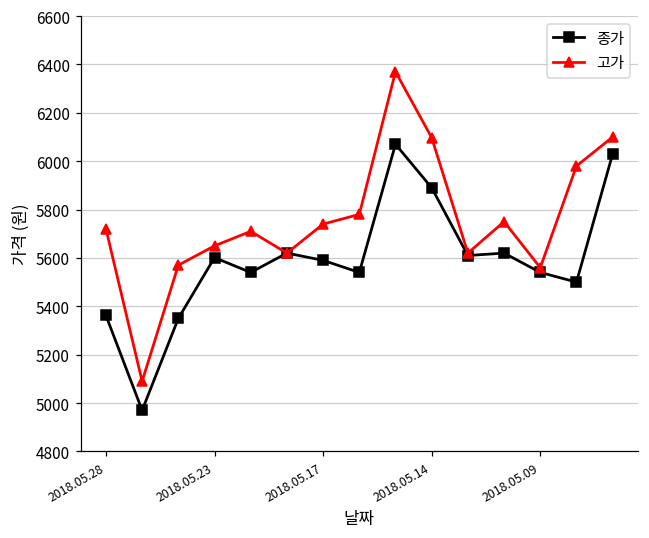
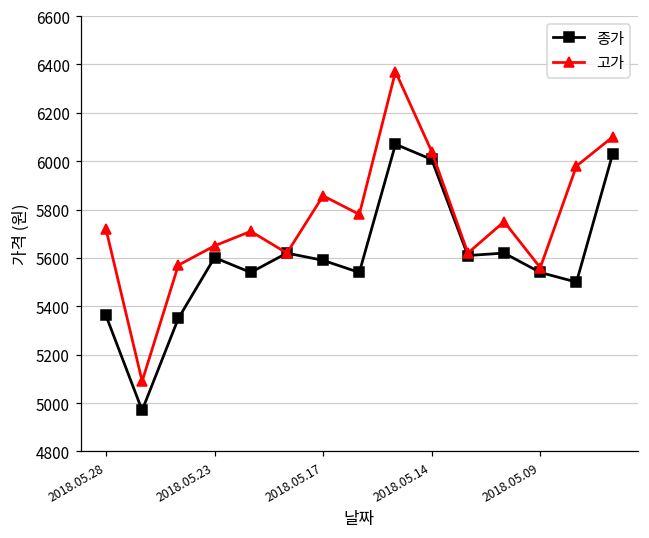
고가, 2018.05.17: 5740 -> 5860
종가, 2018.05.14: 5890 -> 6010
고가, 2018.05.14: 6100 -> 6040
